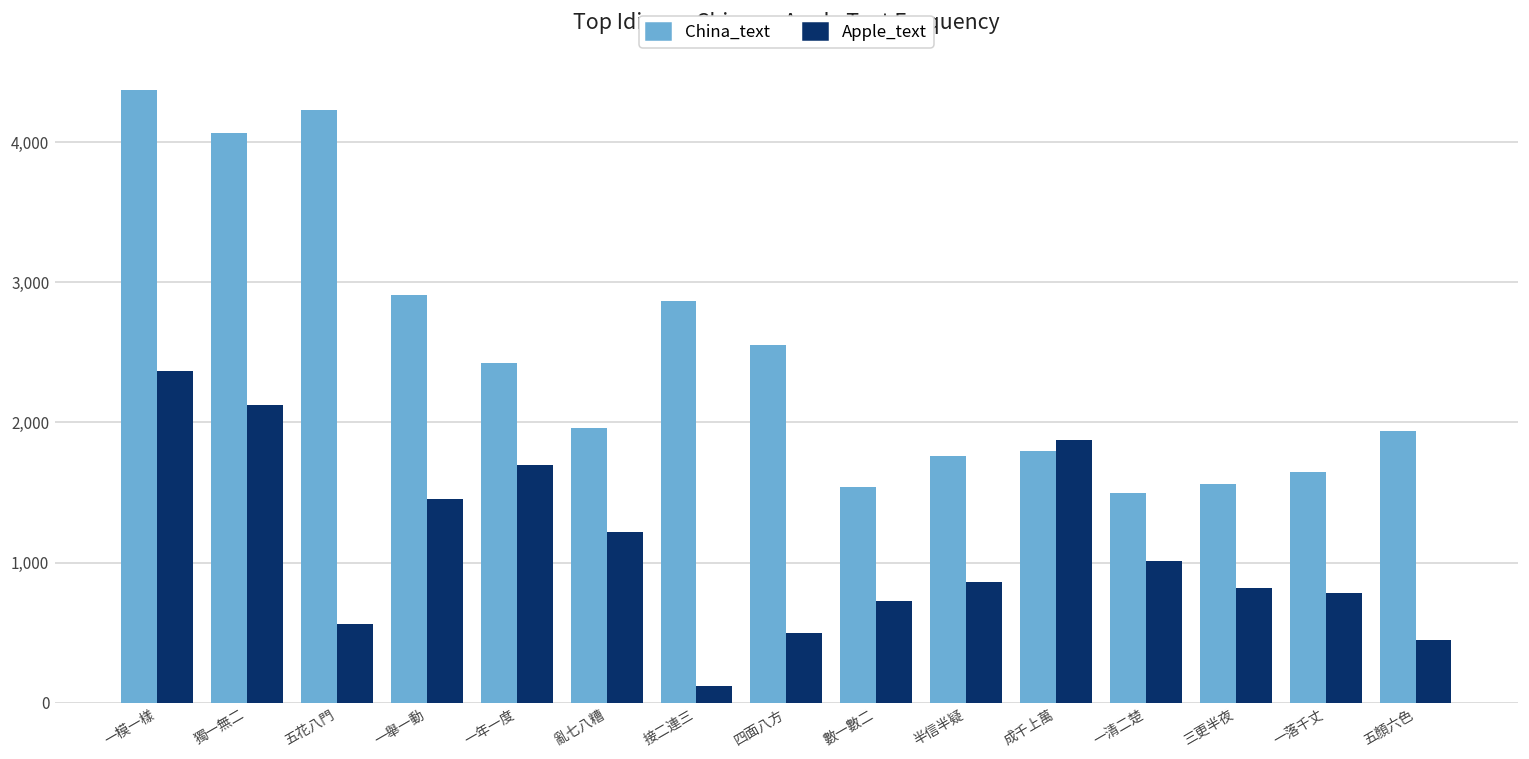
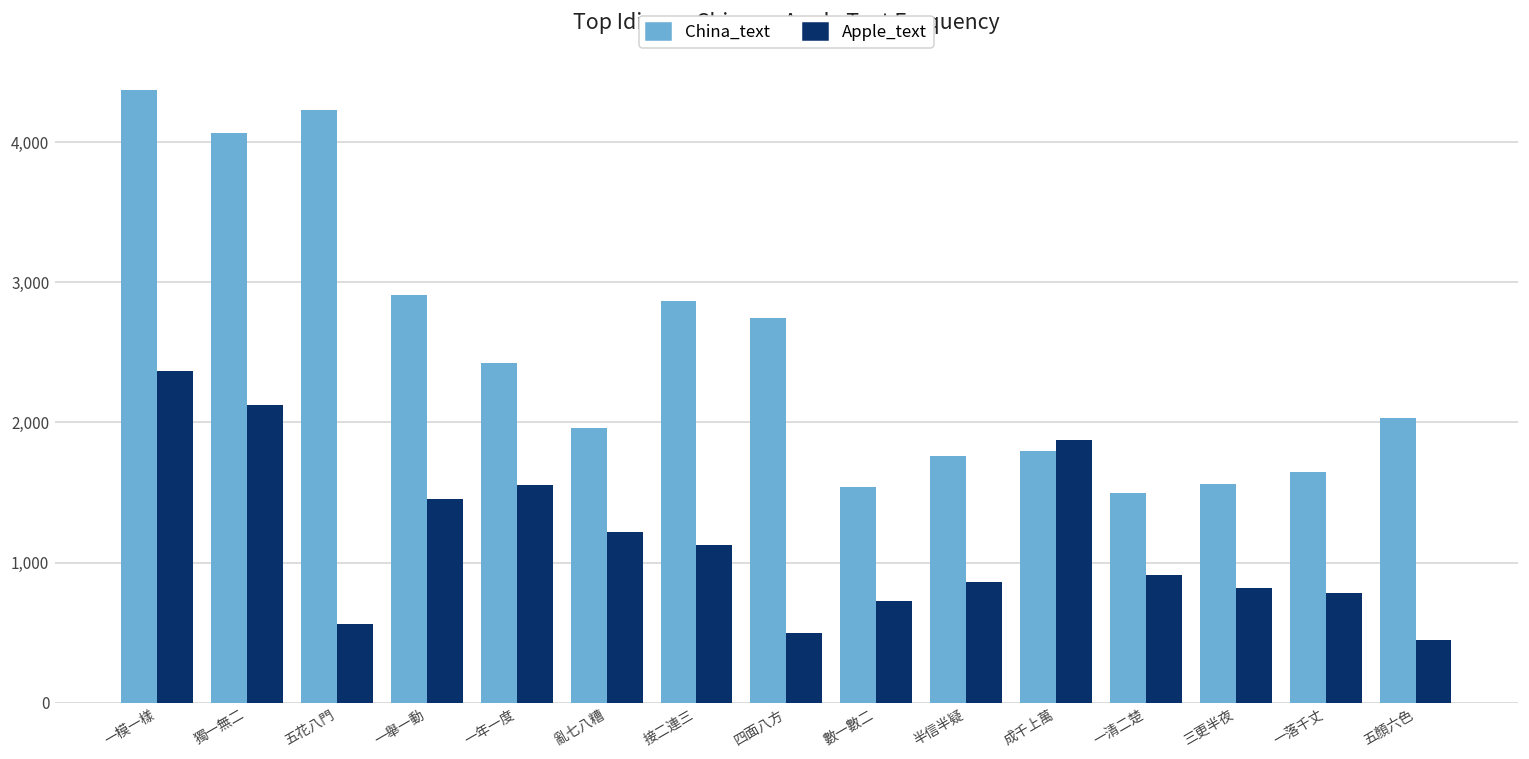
Apple_text, 一年一度: 1,690 -> 1,550
Apple_text, 接二連三: 120 -> 1,130
China_text, 四面八方: 2,550 -> 2,740
Apple_text, 一清二楚: 1,020 -> 910
China_text, 五顏六色: 1,940 -> 2,030
